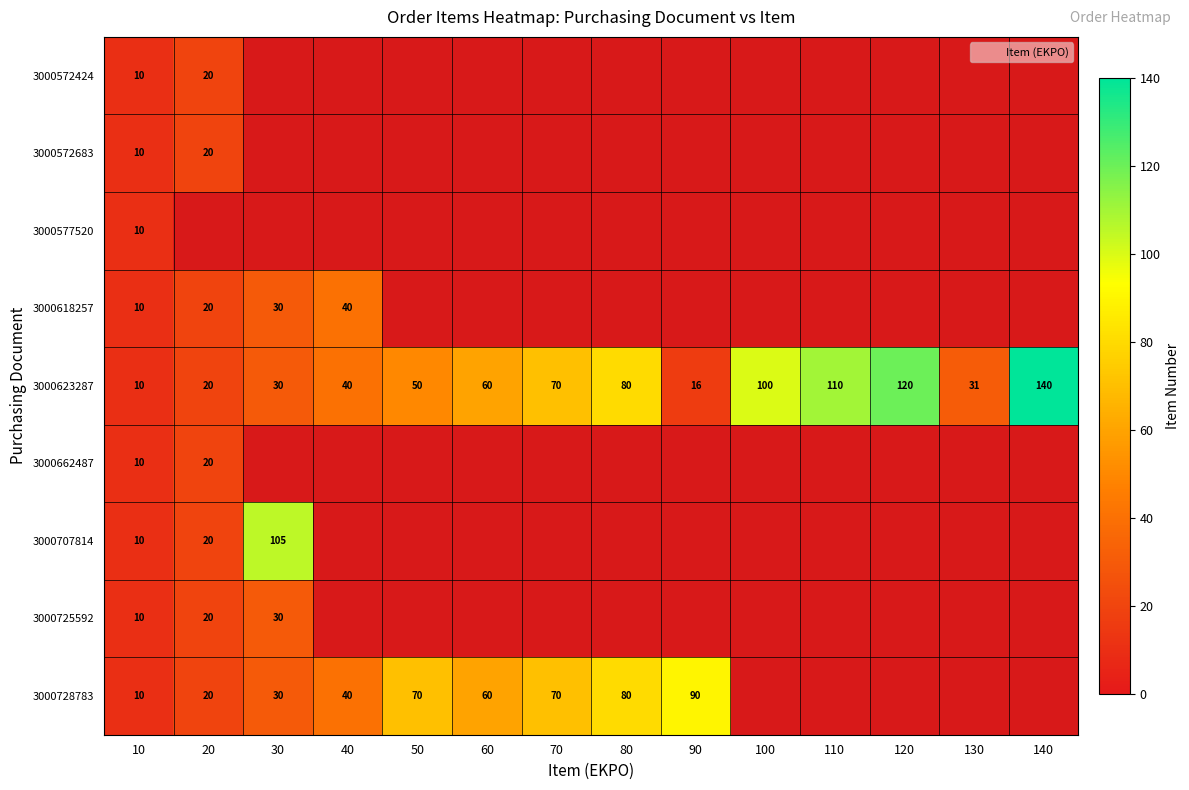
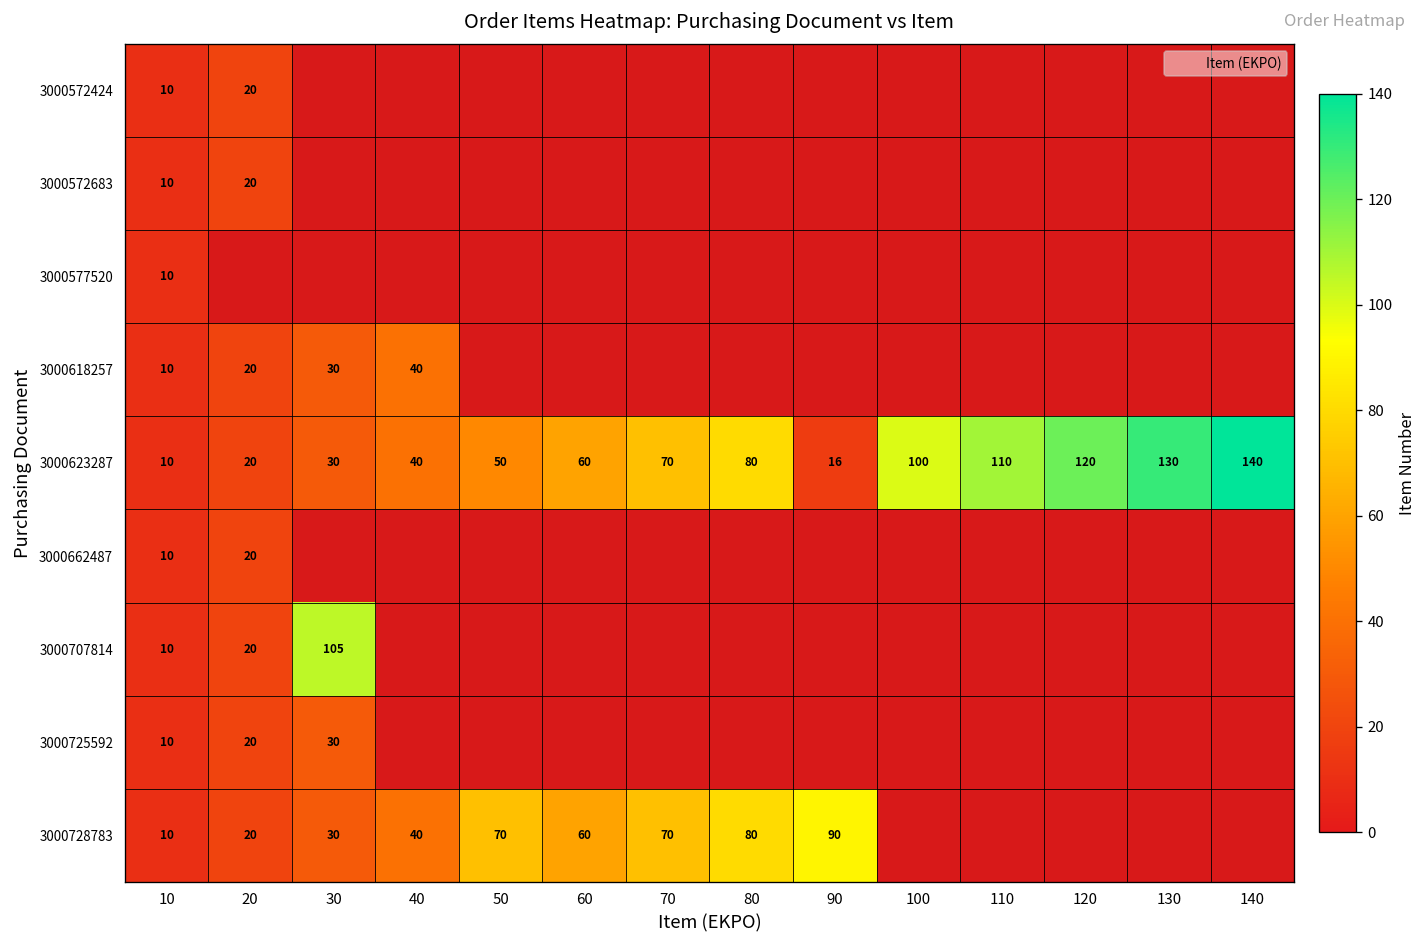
3000623287, 130: 31 -> 130
